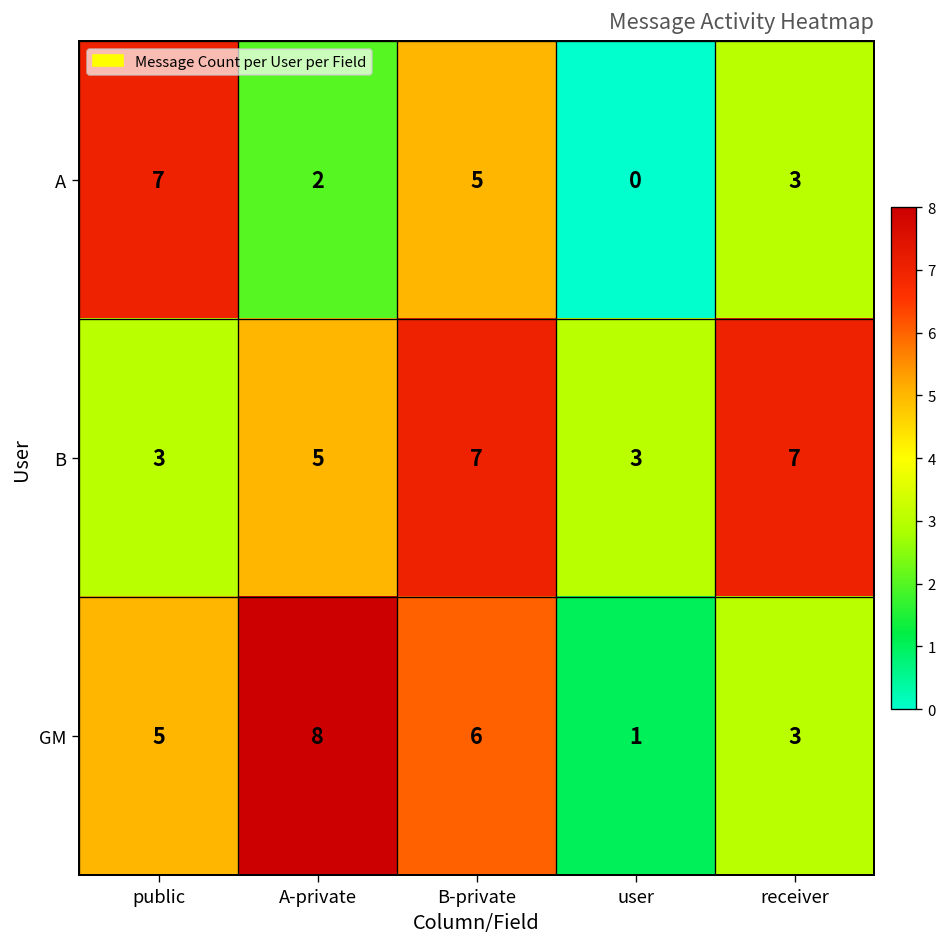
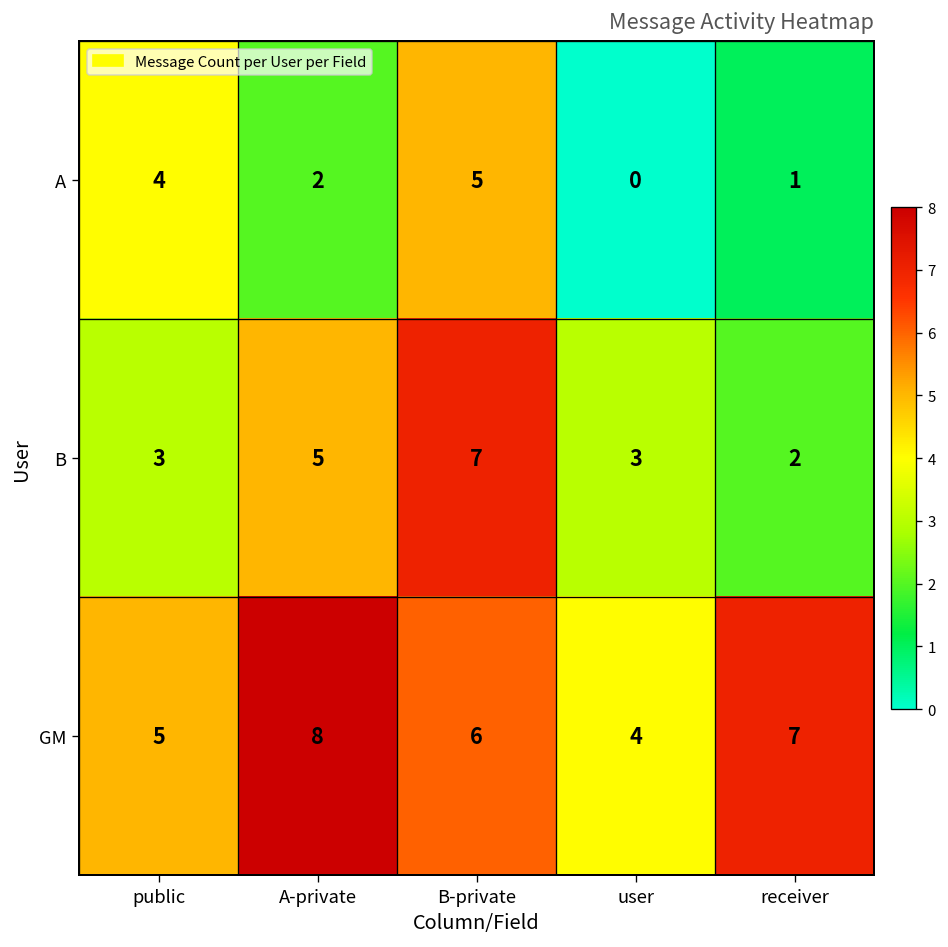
A, public: 7 -> 4
A, receiver: 3 -> 1
B, receiver: 7 -> 2
GM, user: 1 -> 4
GM, receiver: 3 -> 7
